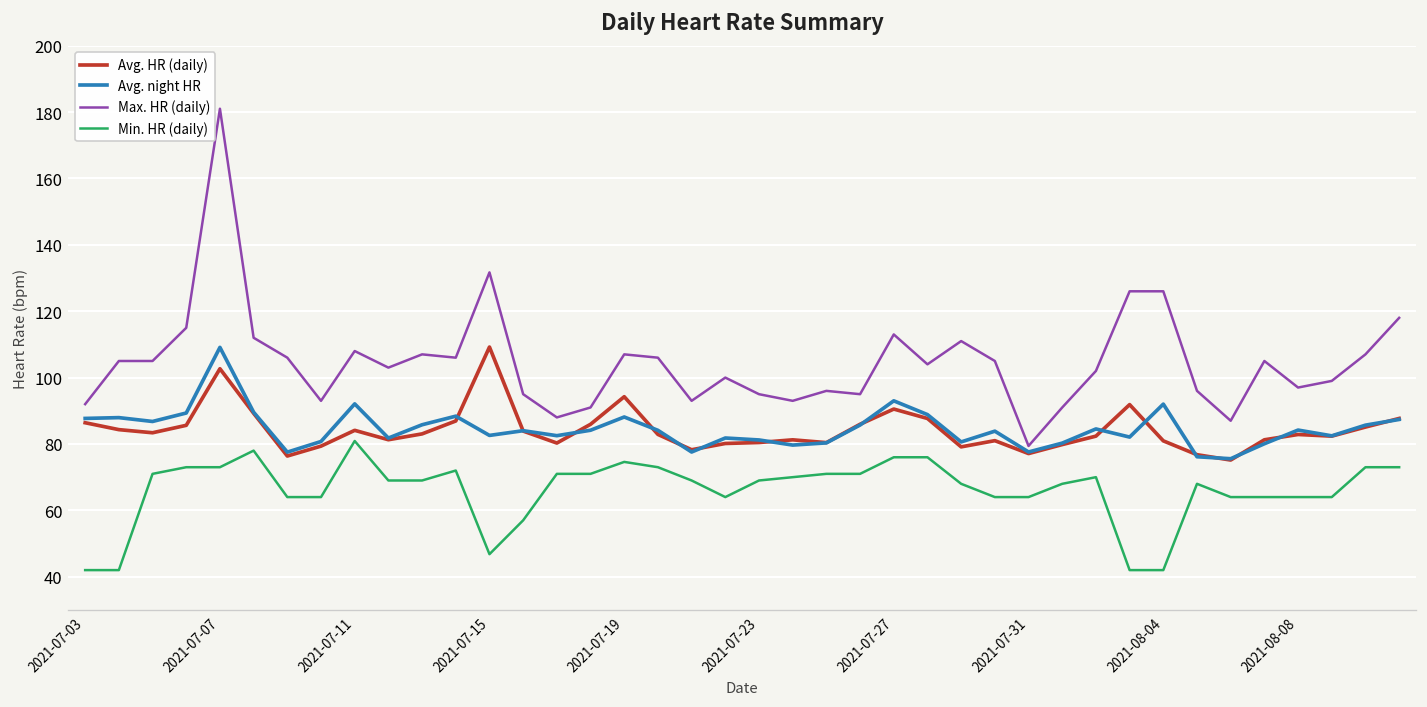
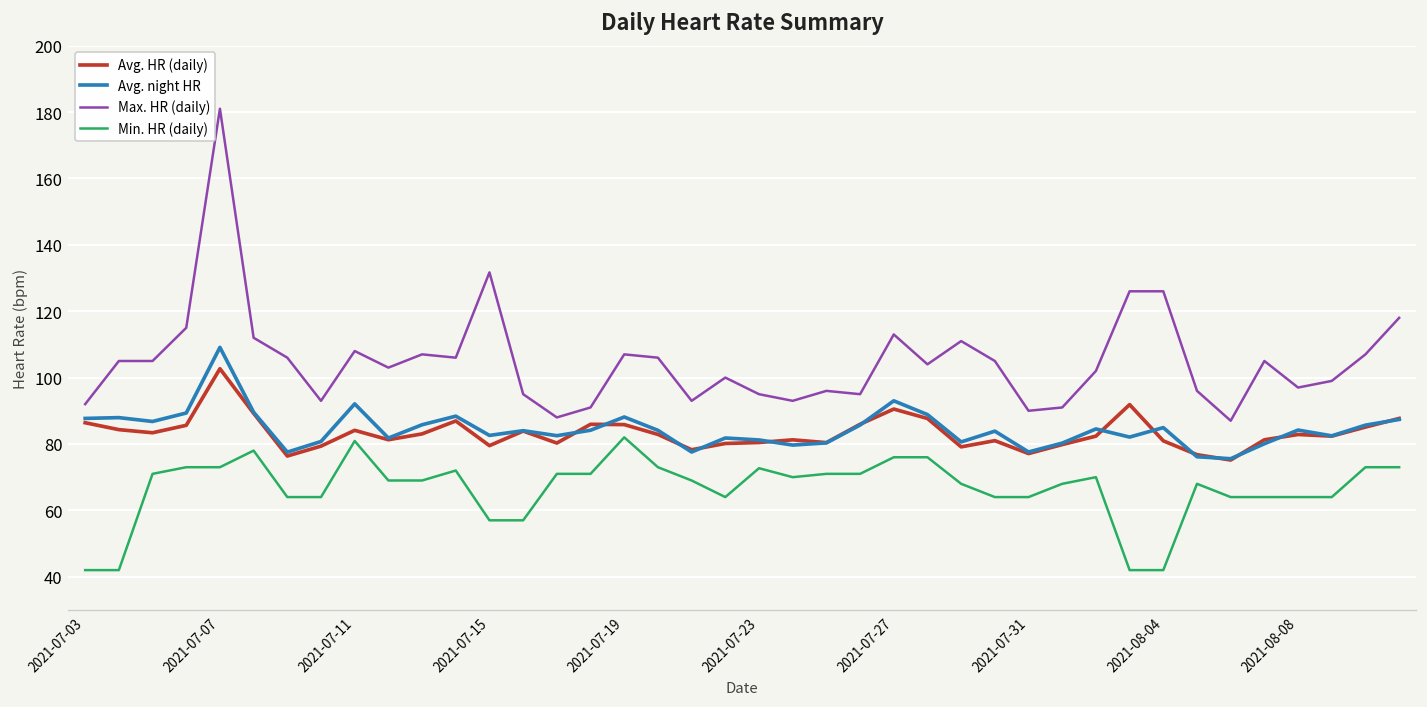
Avg. HR (daily), 2021-07-15: 109 -> 80
Min. HR (daily), 2021-07-15: 47 -> 57
Avg. HR (daily), 2021-07-19: 94 -> 86
Min. HR (daily), 2021-07-19: 75 -> 82
Min. HR (daily), 2021-07-23: 69 -> 73
Max. HR (daily), 2021-07-31: 79 -> 90
Avg. night HR, 2021-08-04: 92 -> 85
